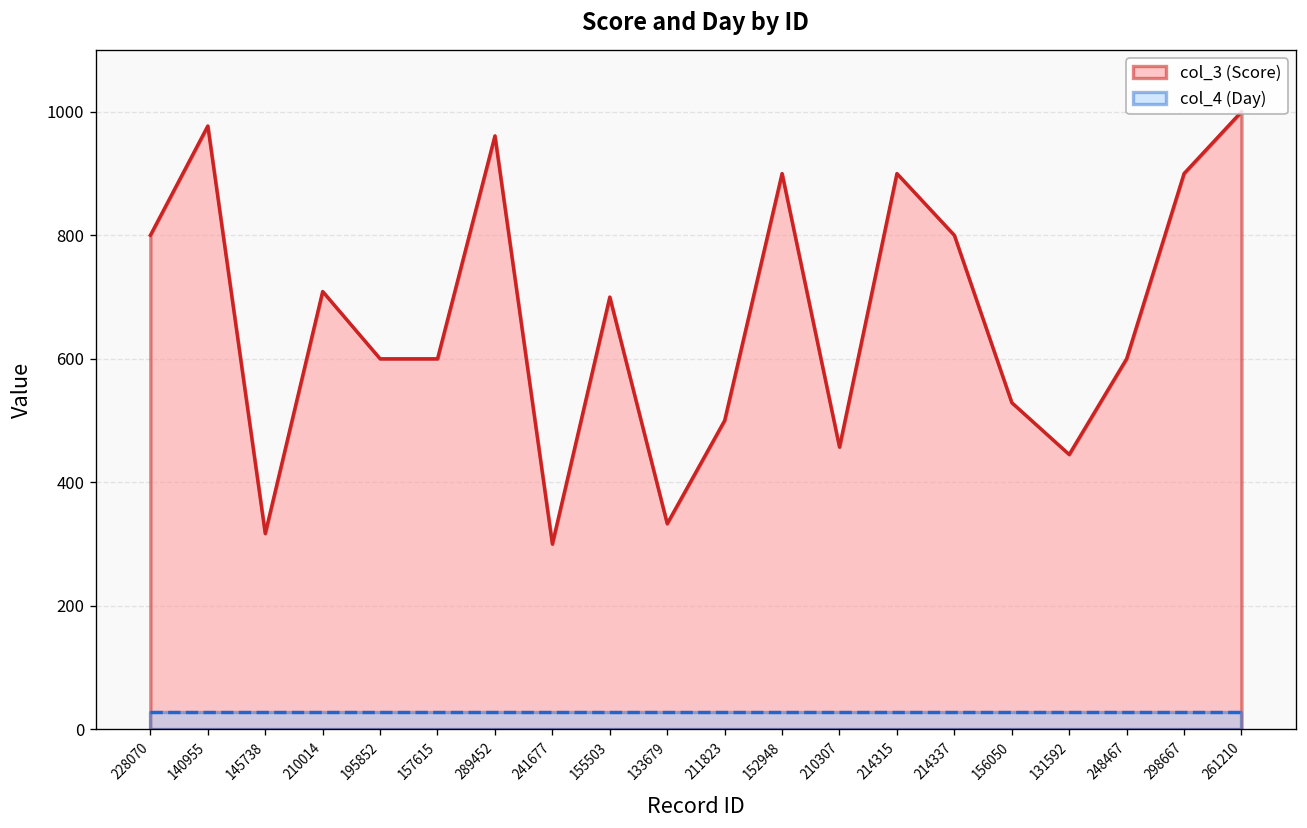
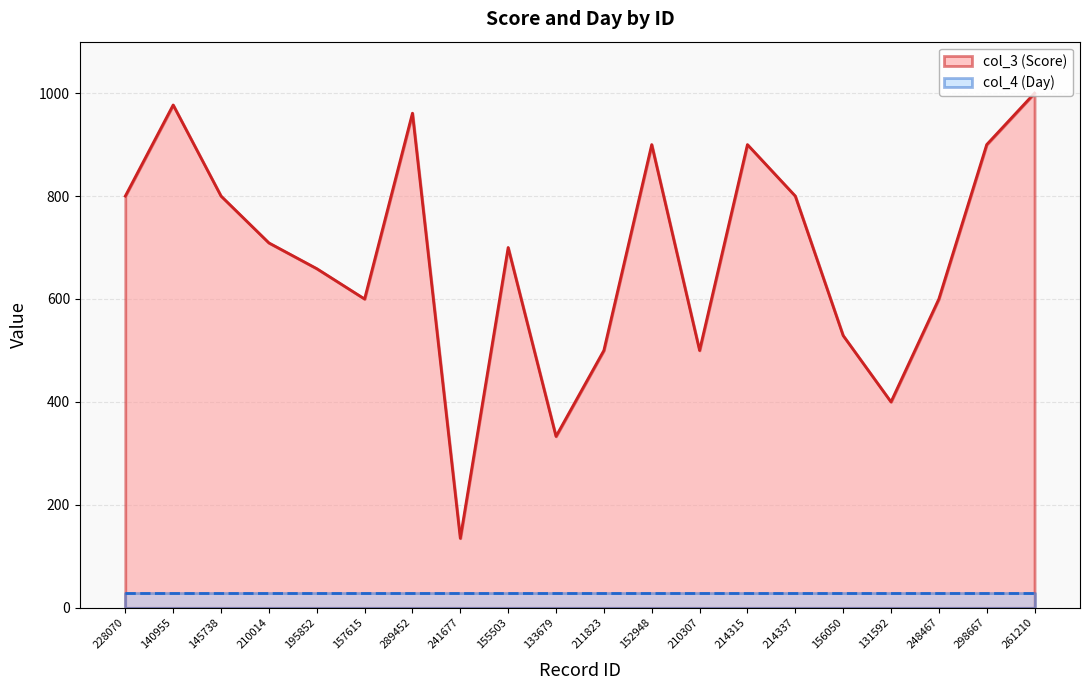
col_3 (Score), 145738: 320 -> 800
col_3 (Score), 195852: 600 -> 660
col_3 (Score), 241677: 300 -> 140
col_3 (Score), 210307: 460 -> 500
col_3 (Score), 131592: 450 -> 400
